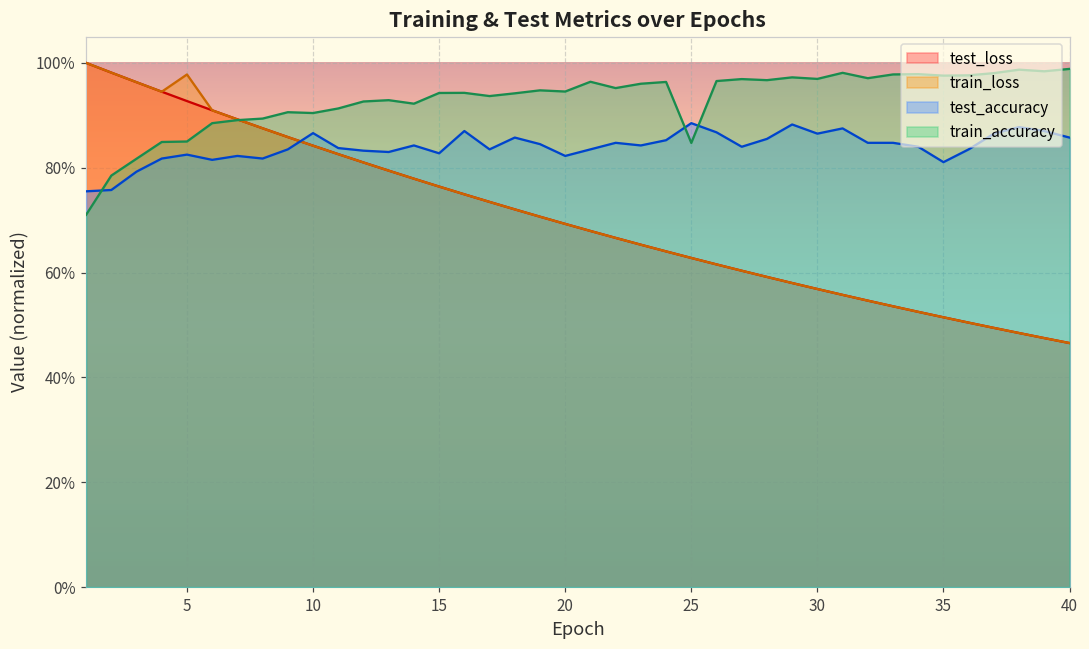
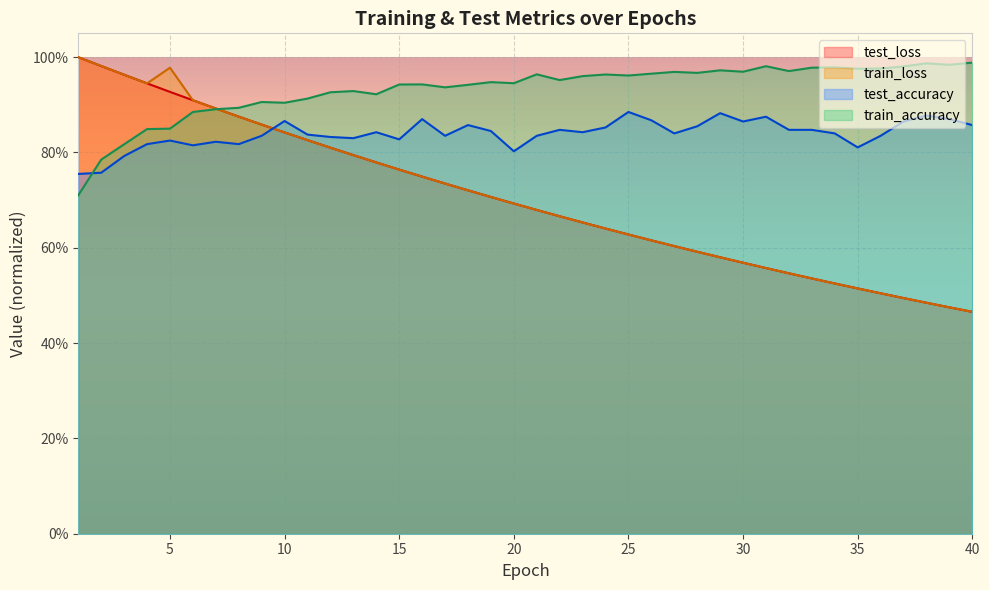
test_accuracy, 20: 82% -> 80%
train_accuracy, 25: 85% -> 96%
